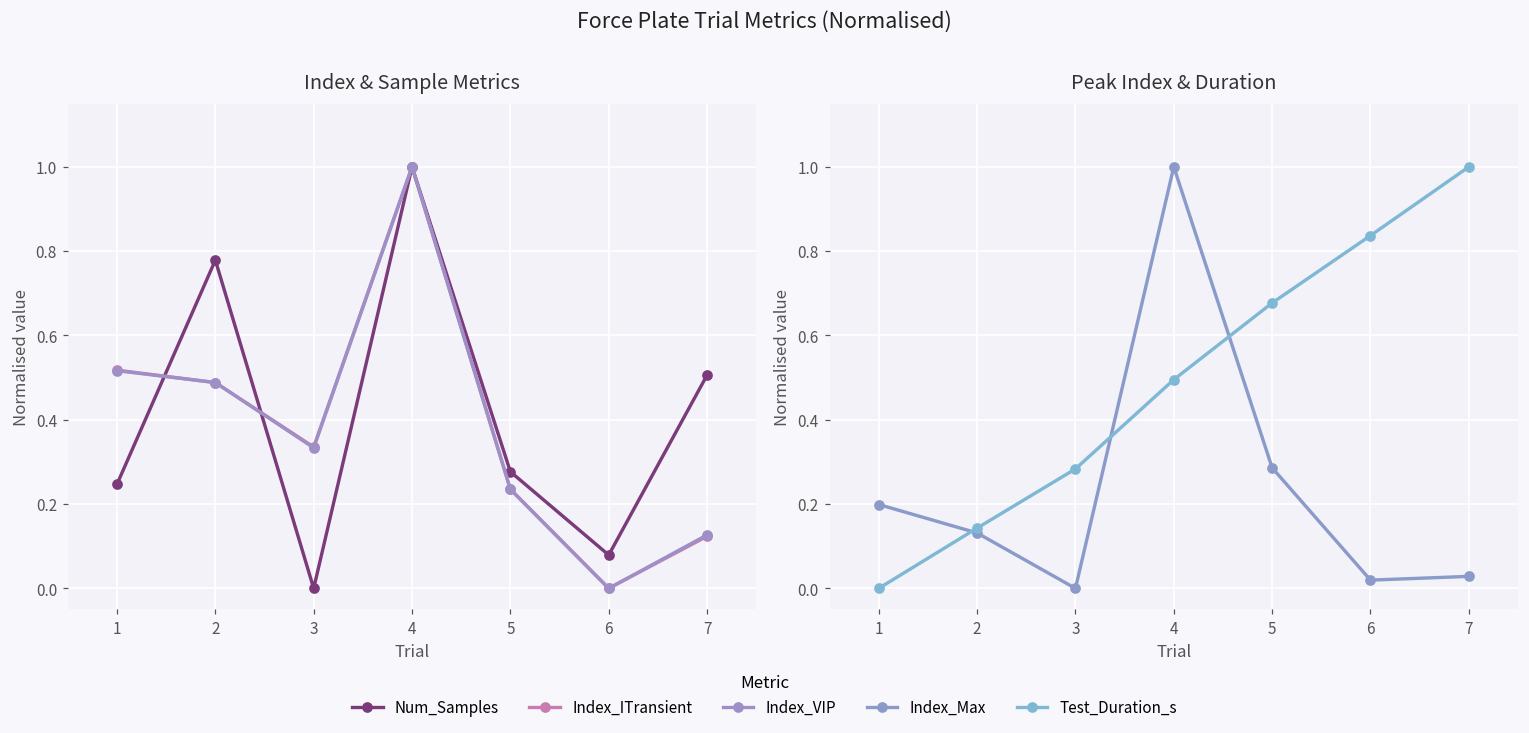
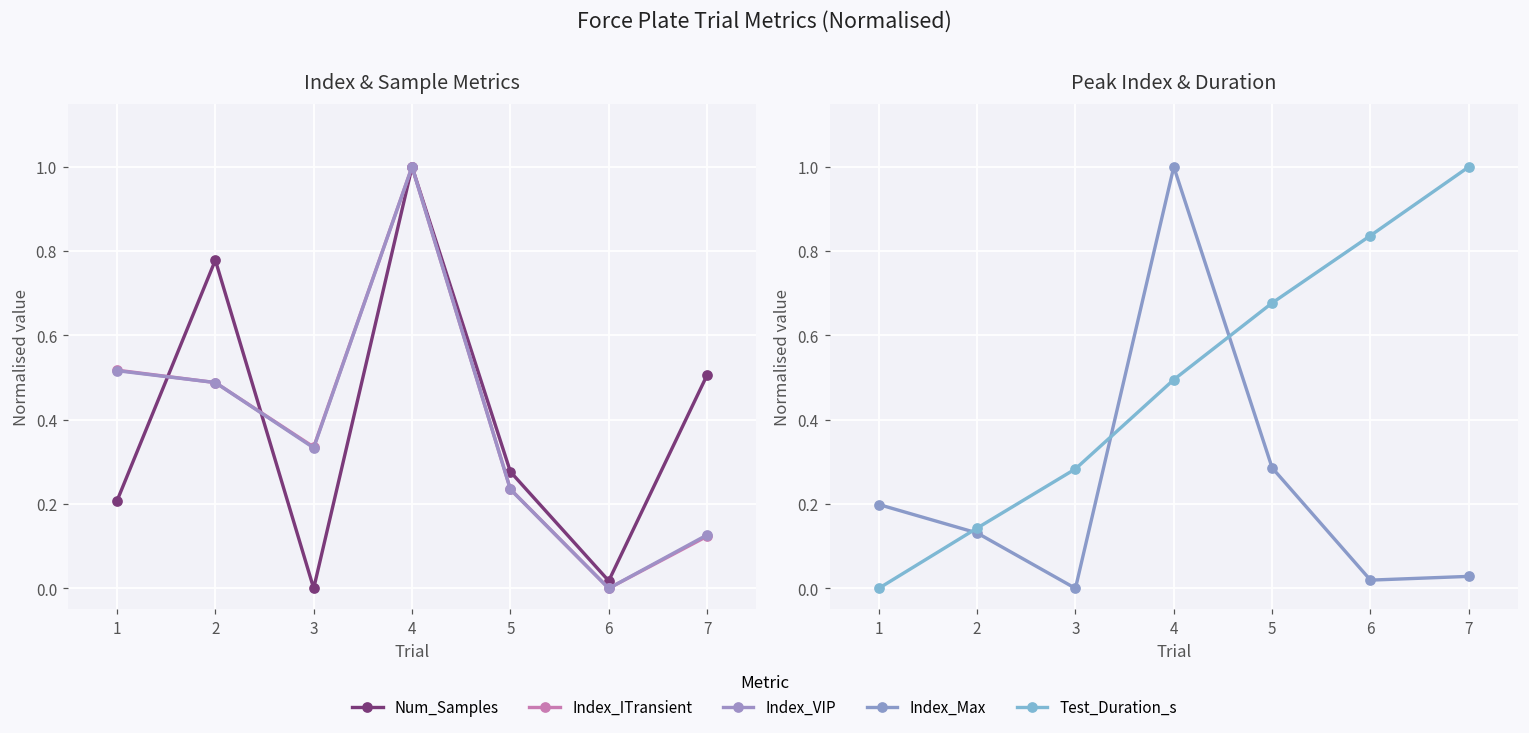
Index & Sample Metrics, Num_Samples, 1: 0.25 -> 0.21
Index & Sample Metrics, Num_Samples, 6: 0.08 -> 0.02
